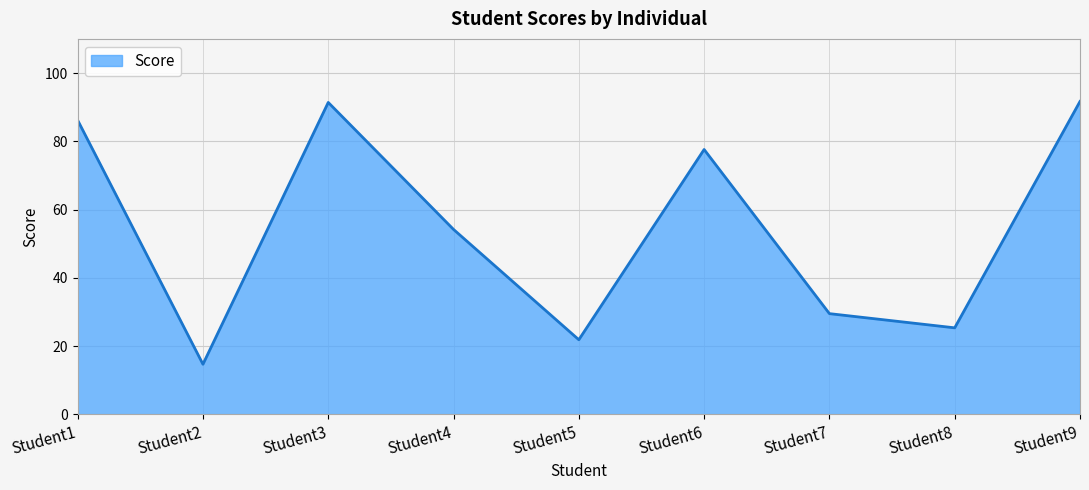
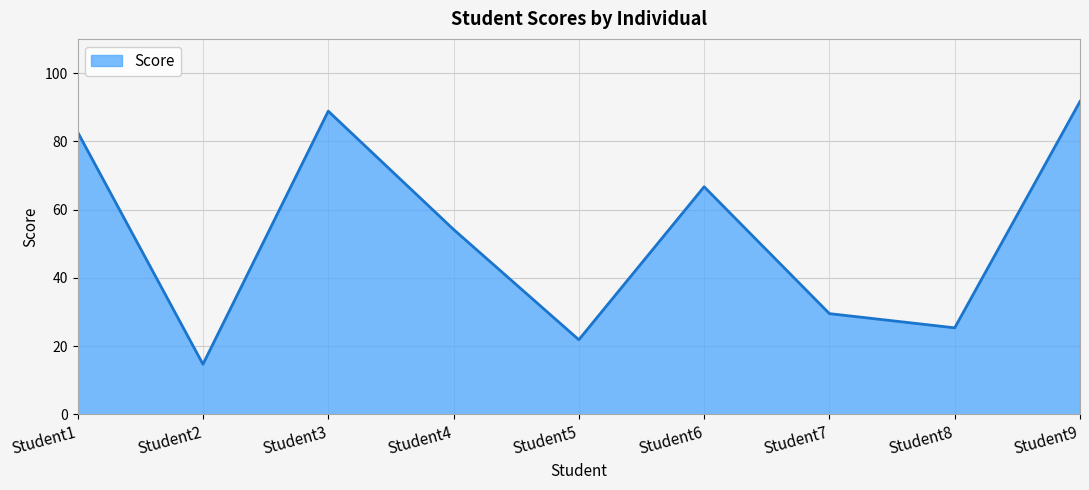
Student1: 86 -> 83
Student3: 91 -> 89
Student6: 78 -> 67
